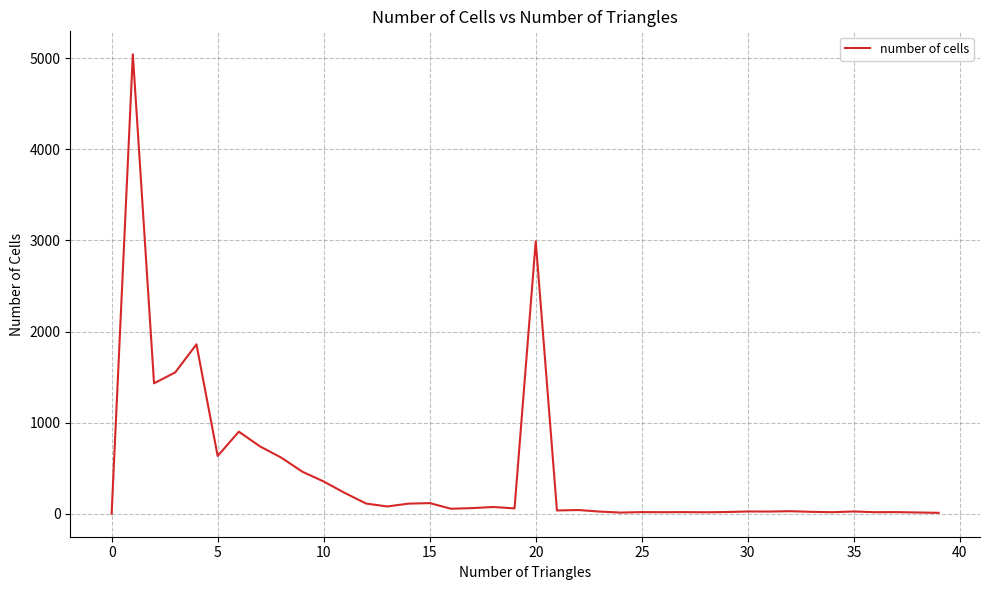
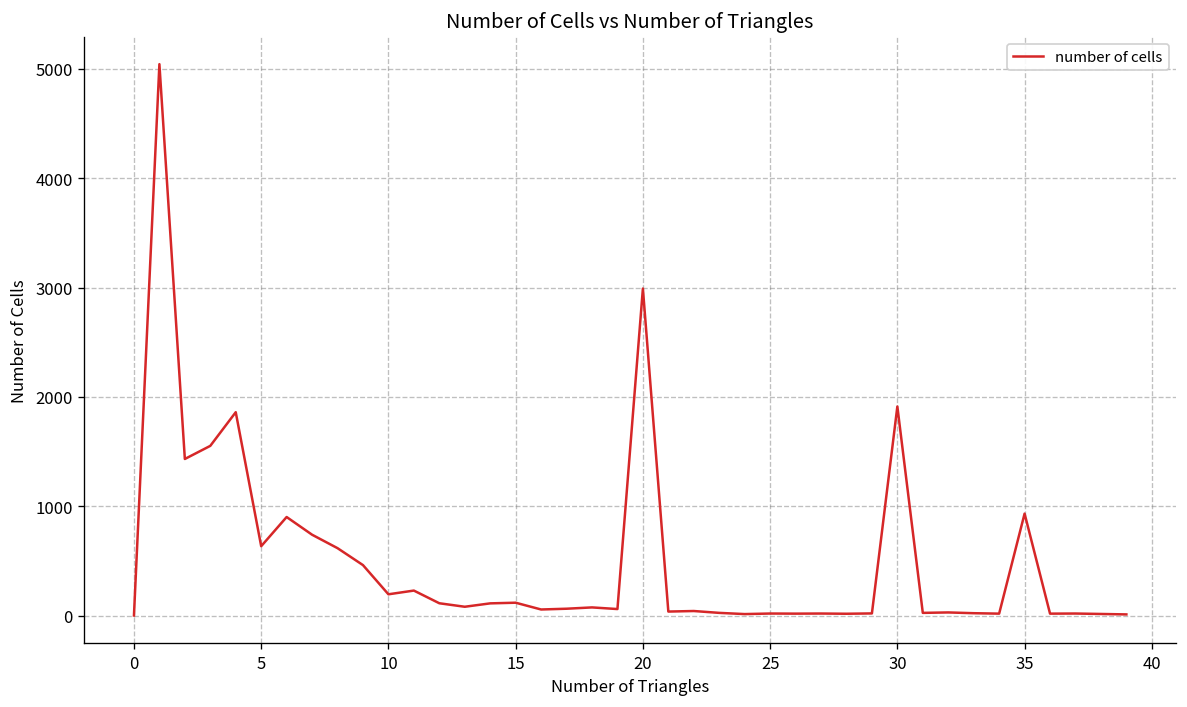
10: 400 -> 200
30: 0 -> 1900
35: 0 -> 900
